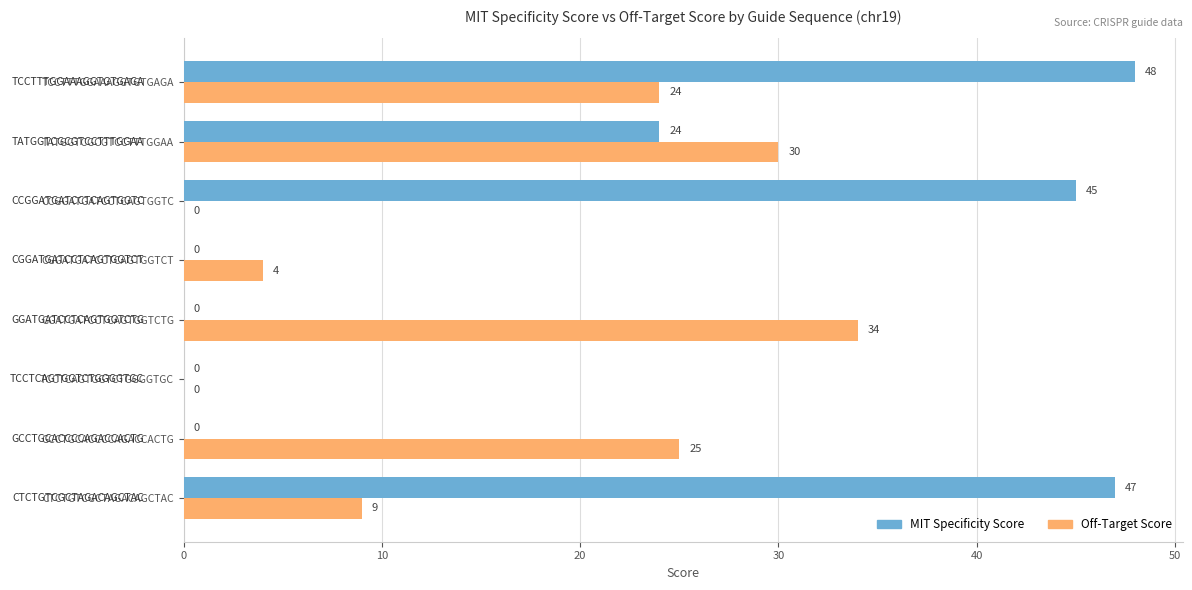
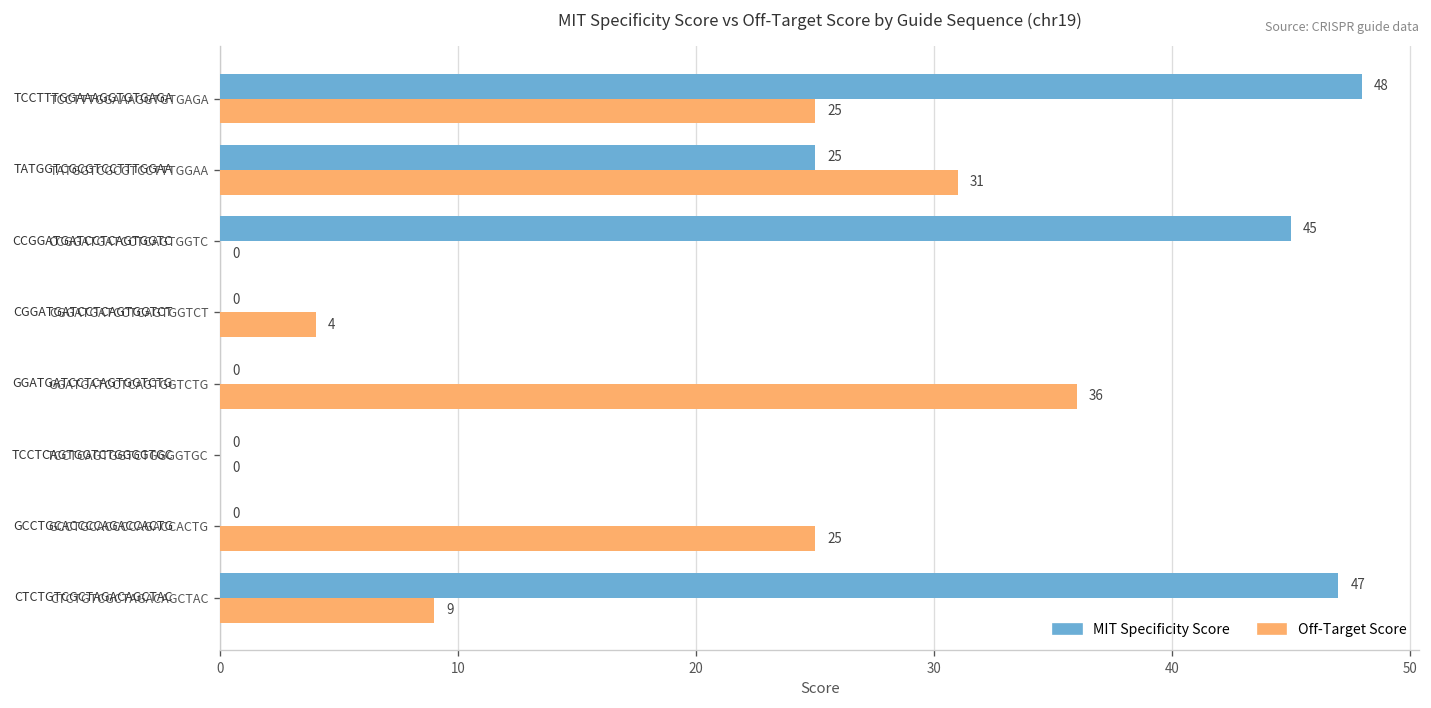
Off-Target Score, TCCTTTGGAAAGGTGTGAGA: 24 -> 25
MIT Specificity Score, TATGGTCGCGTCCTTTGGAA: 24 -> 25
Off-Target Score, TATGGTCGCGTCCTTTGGAA: 30 -> 31
Off-Target Score, GGATGATCCTCAGTGGTCTG: 34 -> 36
